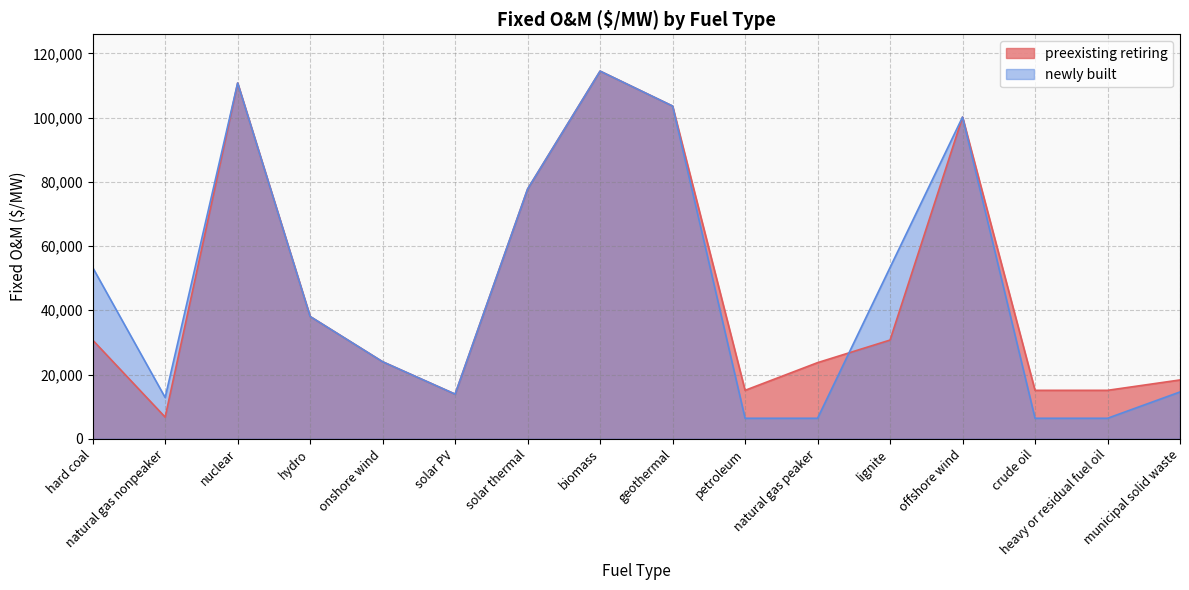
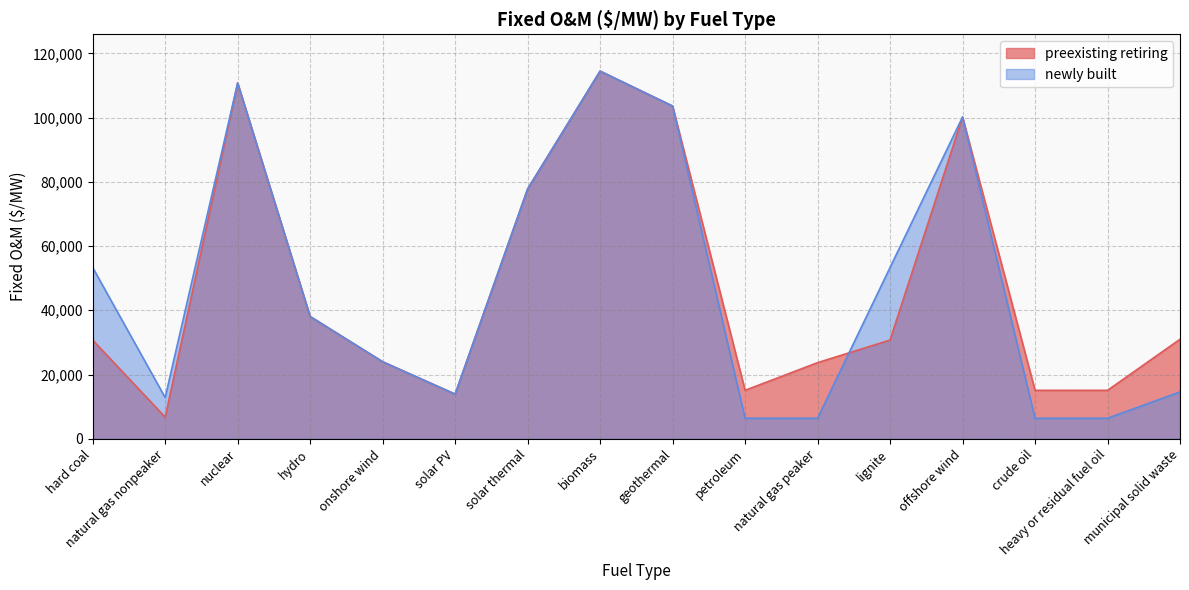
preexisting retiring, municipal solid waste: 18,000 -> 31,000
